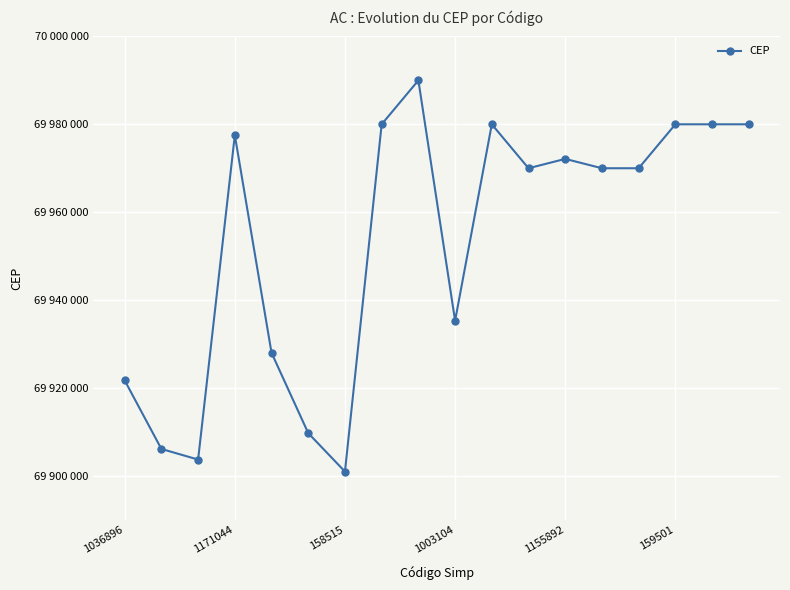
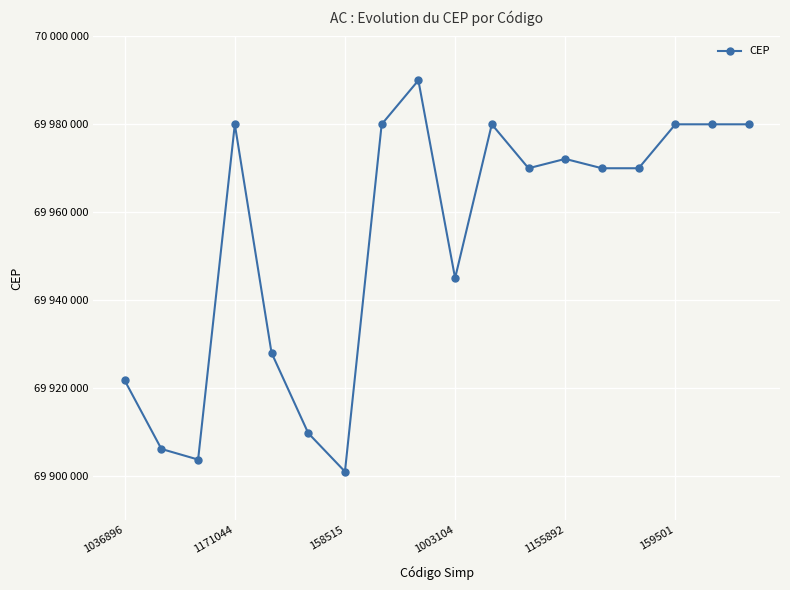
1171044: 69978000 -> 69980000
1003104: 69935000 -> 69945000
